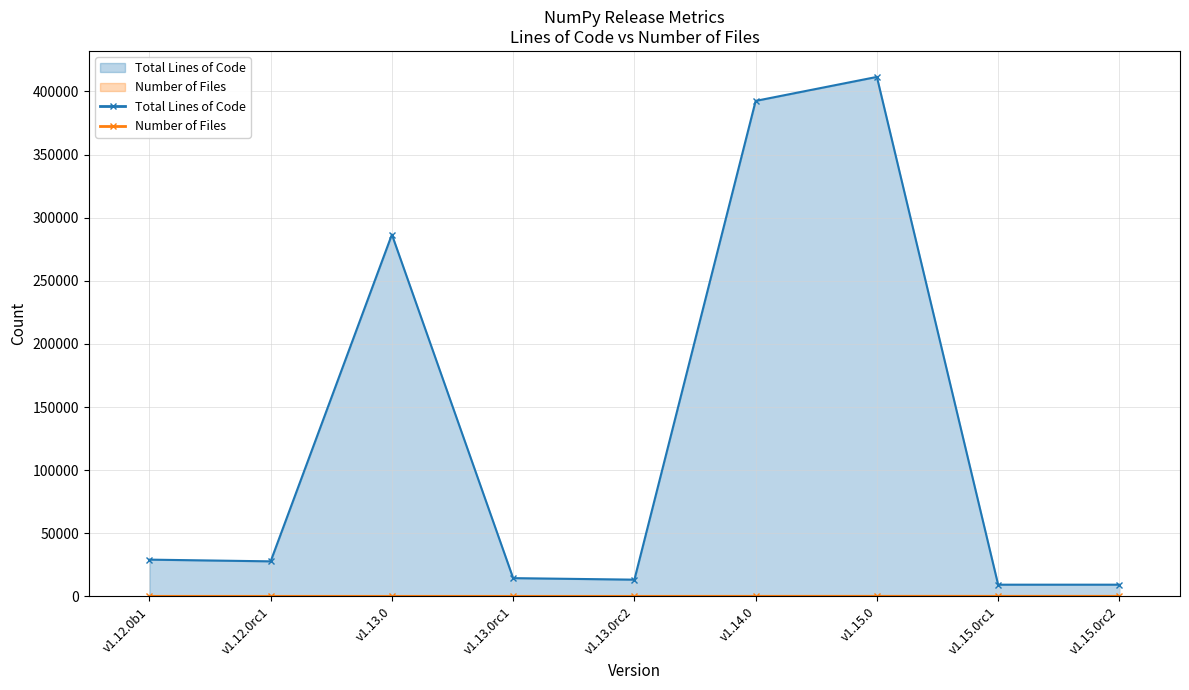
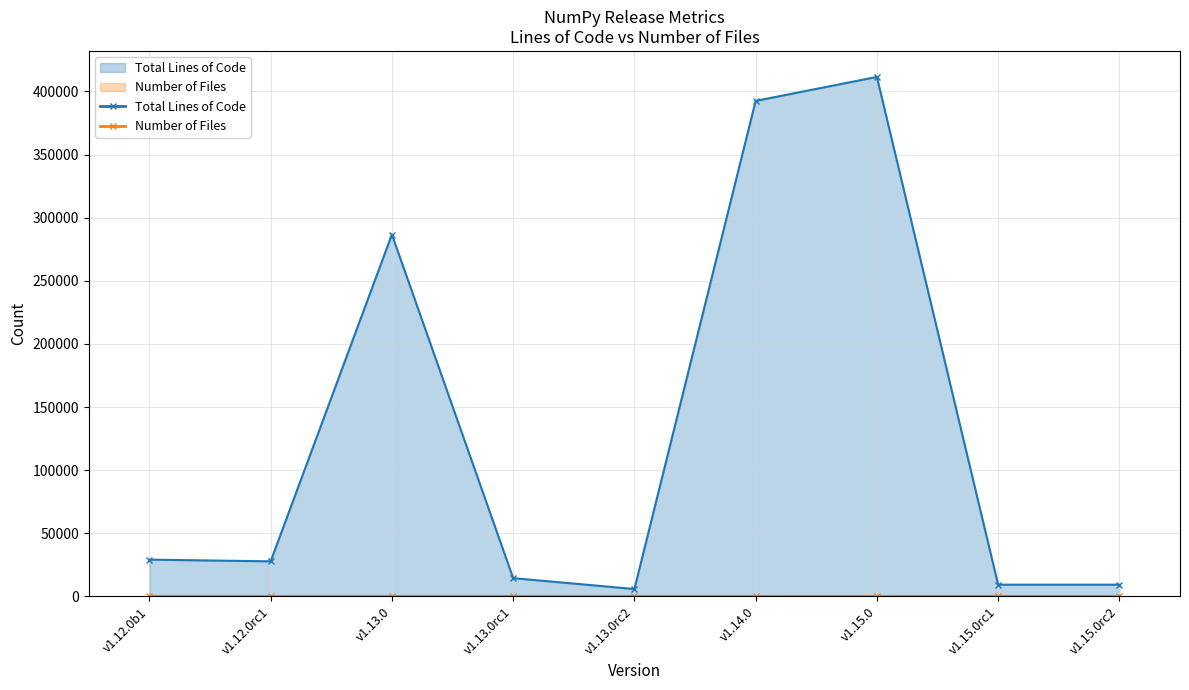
Total Lines of Code, v1.13.0rc2: 13000 -> 6000
